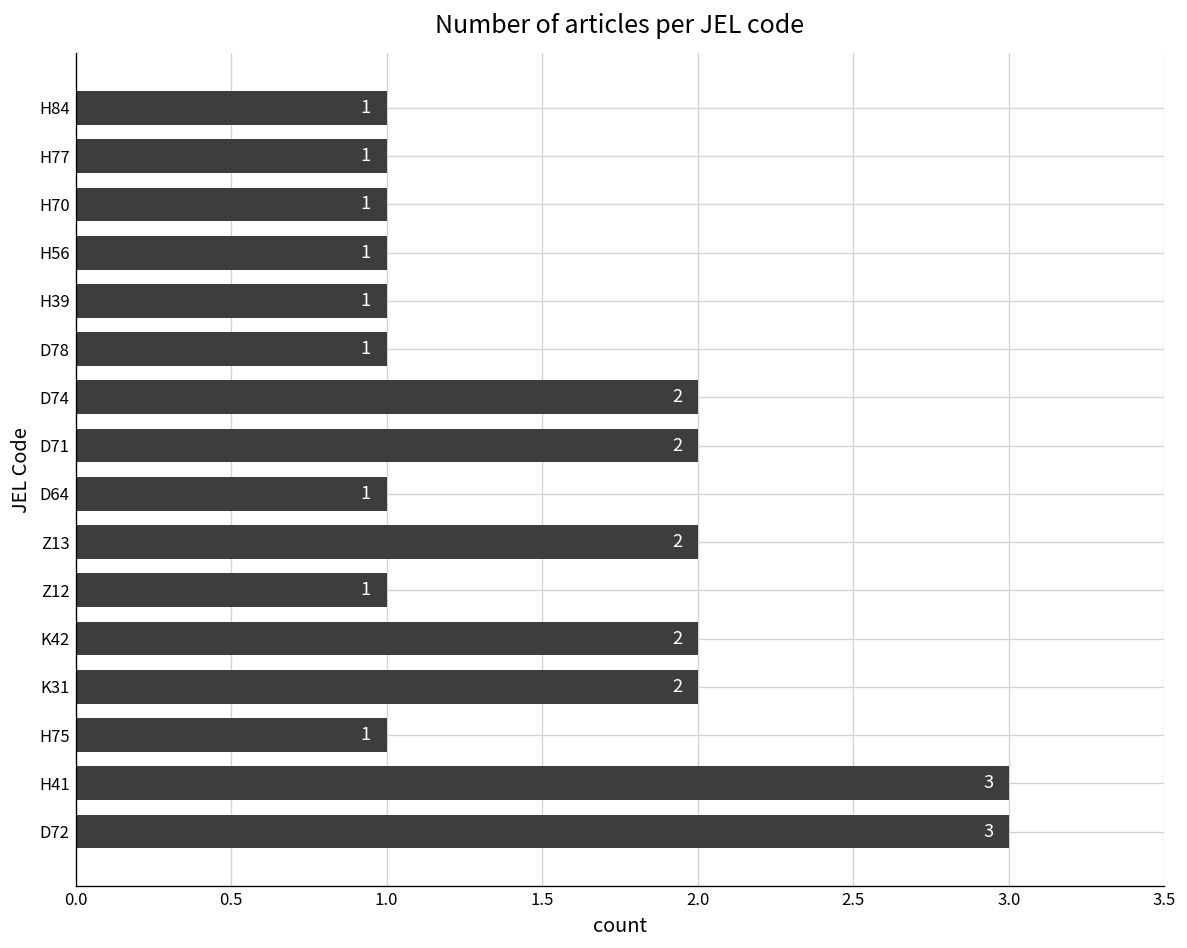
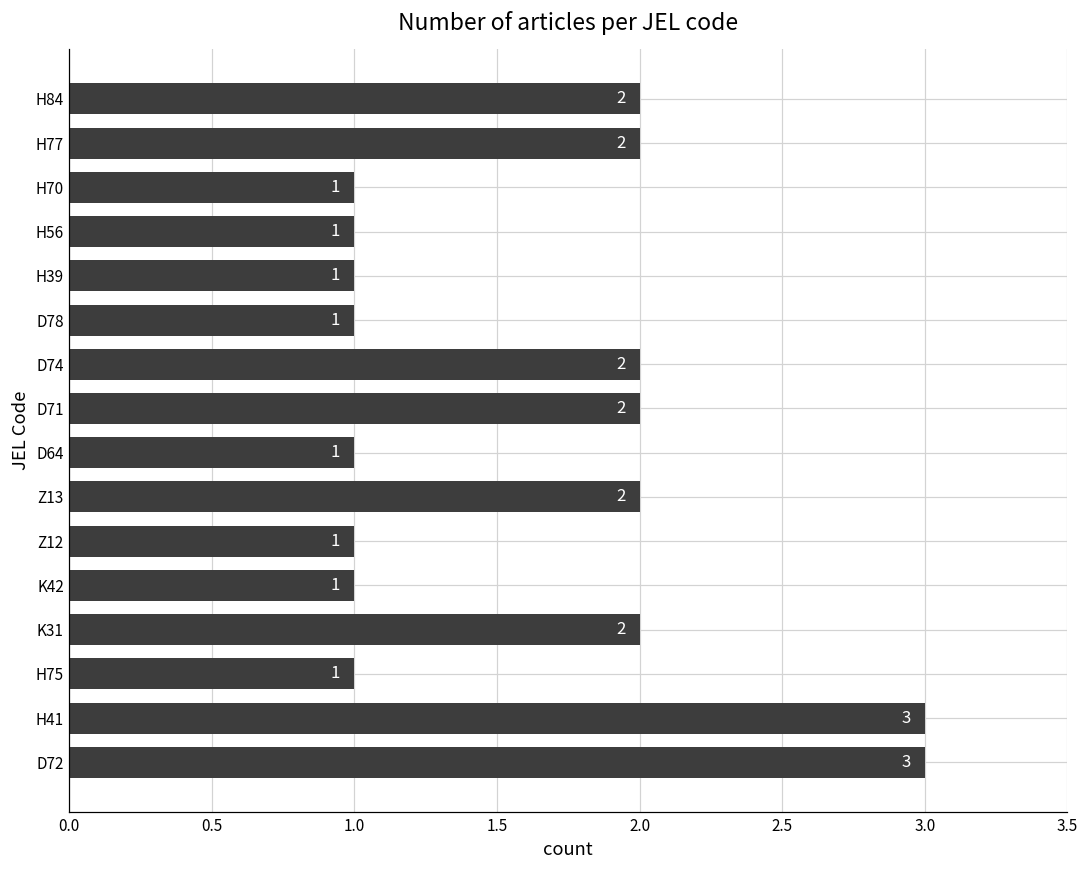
H84: 1 -> 2
H77: 1 -> 2
K42: 2 -> 1
